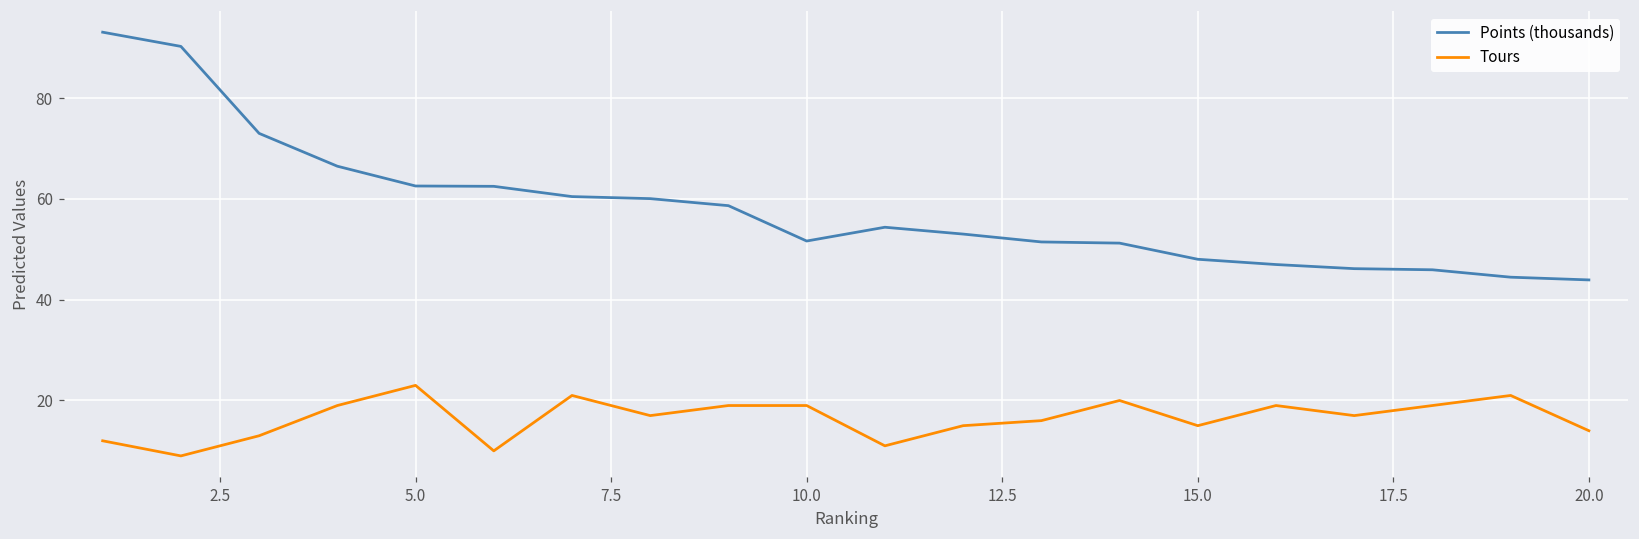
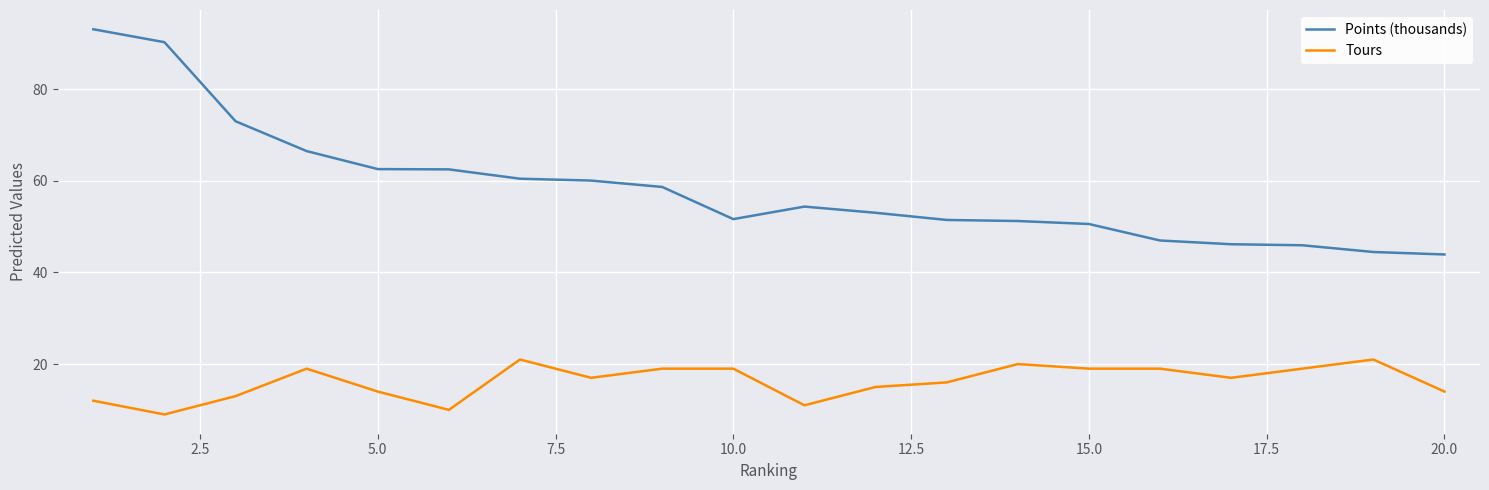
Tours, 5.0: 23 -> 14
Points (thousands), 15.0: 48 -> 51
Tours, 15.0: 15 -> 19
